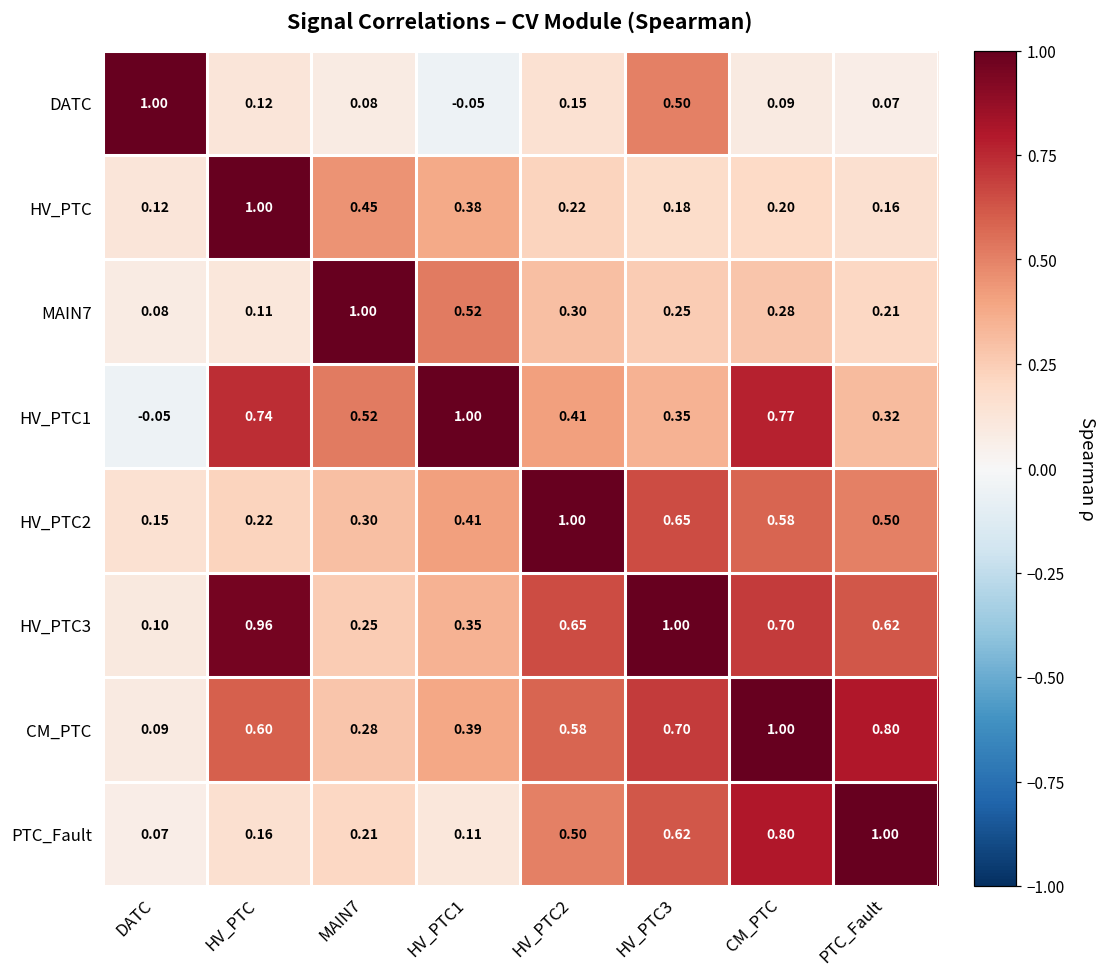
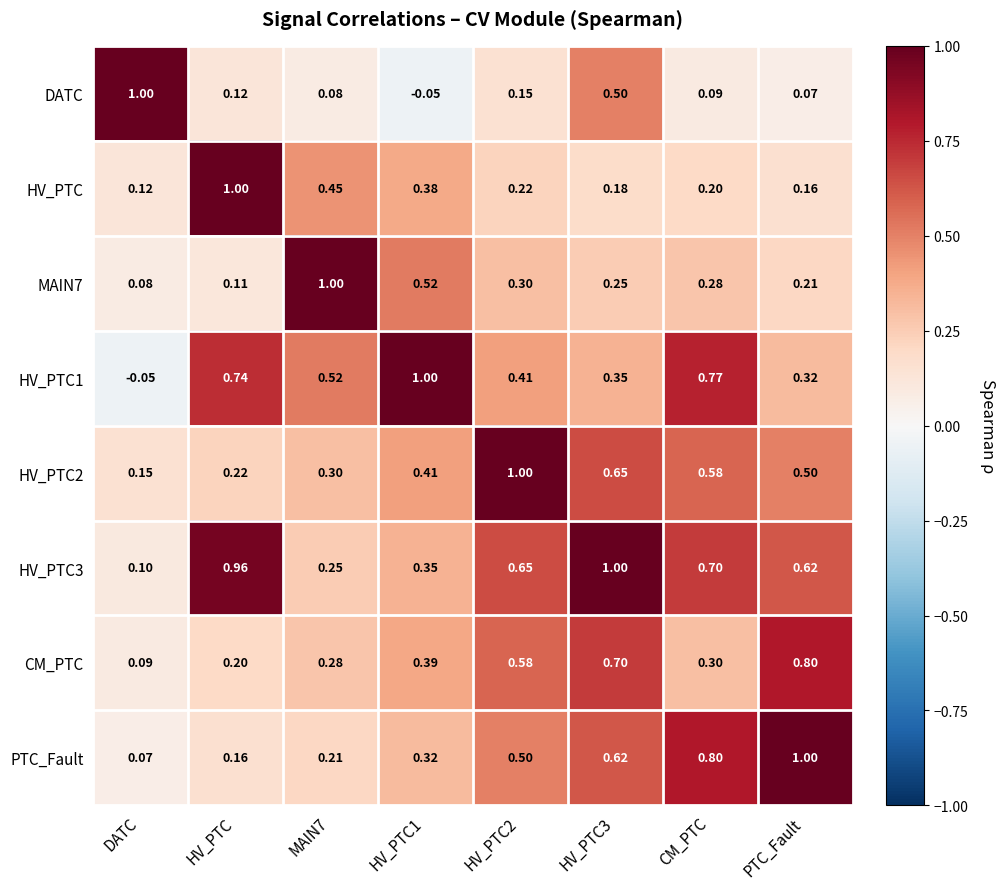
CM_PTC, HV_PTC: 0.60 -> 0.20
CM_PTC, CM_PTC: 1.00 -> 0.30
PTC_Fault, HV_PTC1: 0.11 -> 0.32
